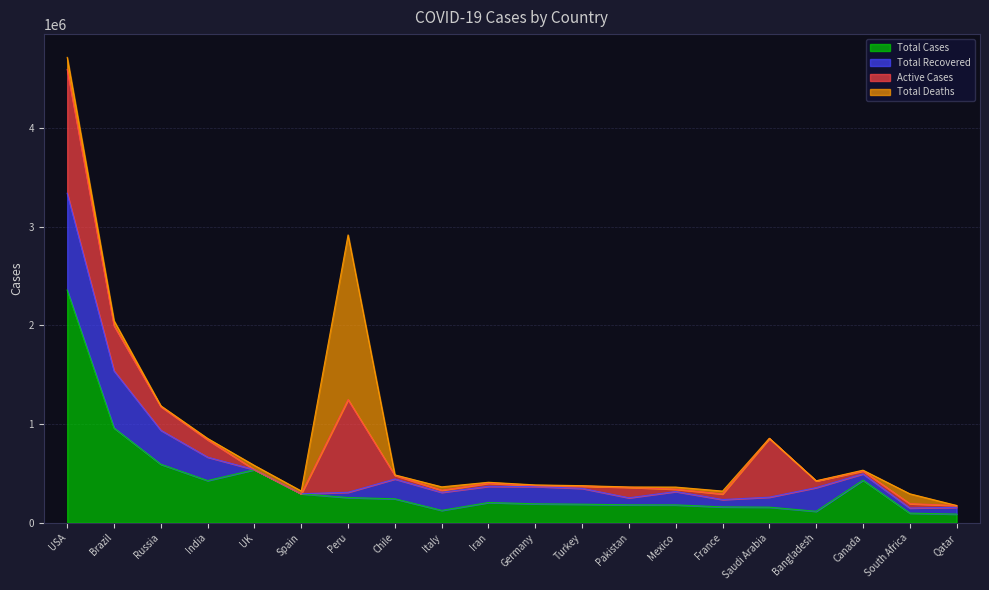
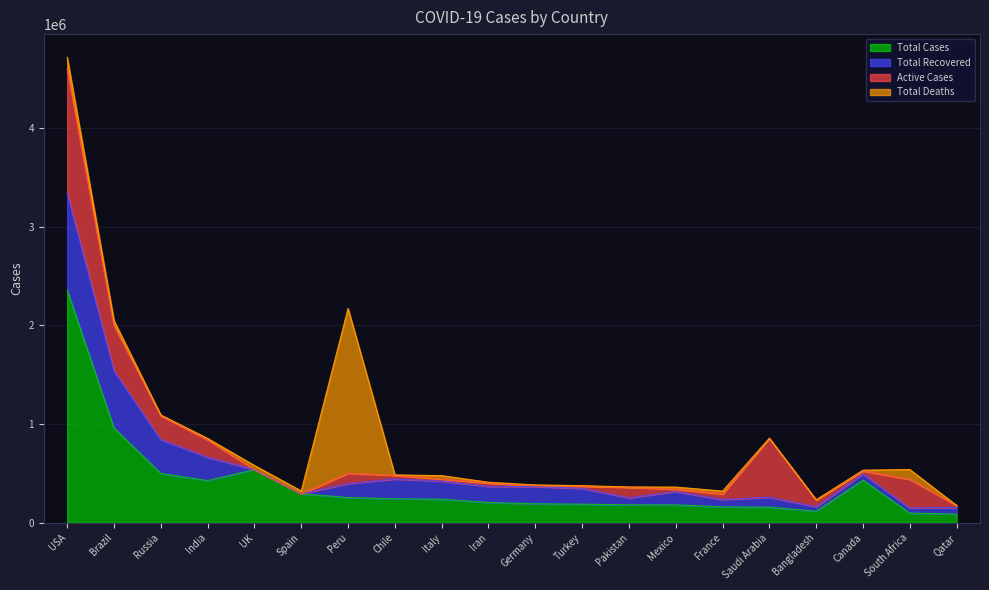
Total Cases, Russia: 600000 -> 500000
Total Recovered, Peru: 50000 -> 140000
Active Cases, Peru: 900000 -> 100000
Total Cases, Italy: 100000 -> 200000
Total Recovered, Bangladesh: 200000 -> 0
Active Cases, South Africa: 0 -> 300000
